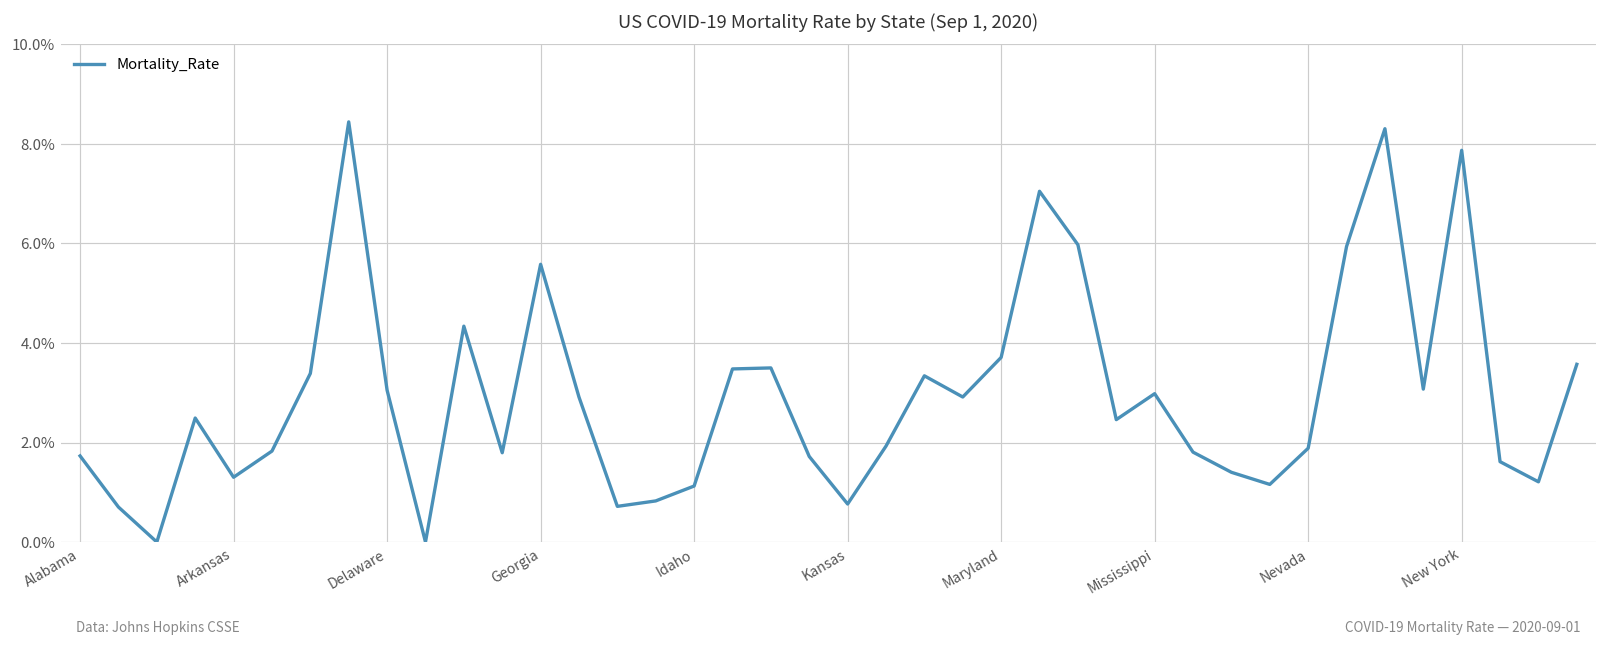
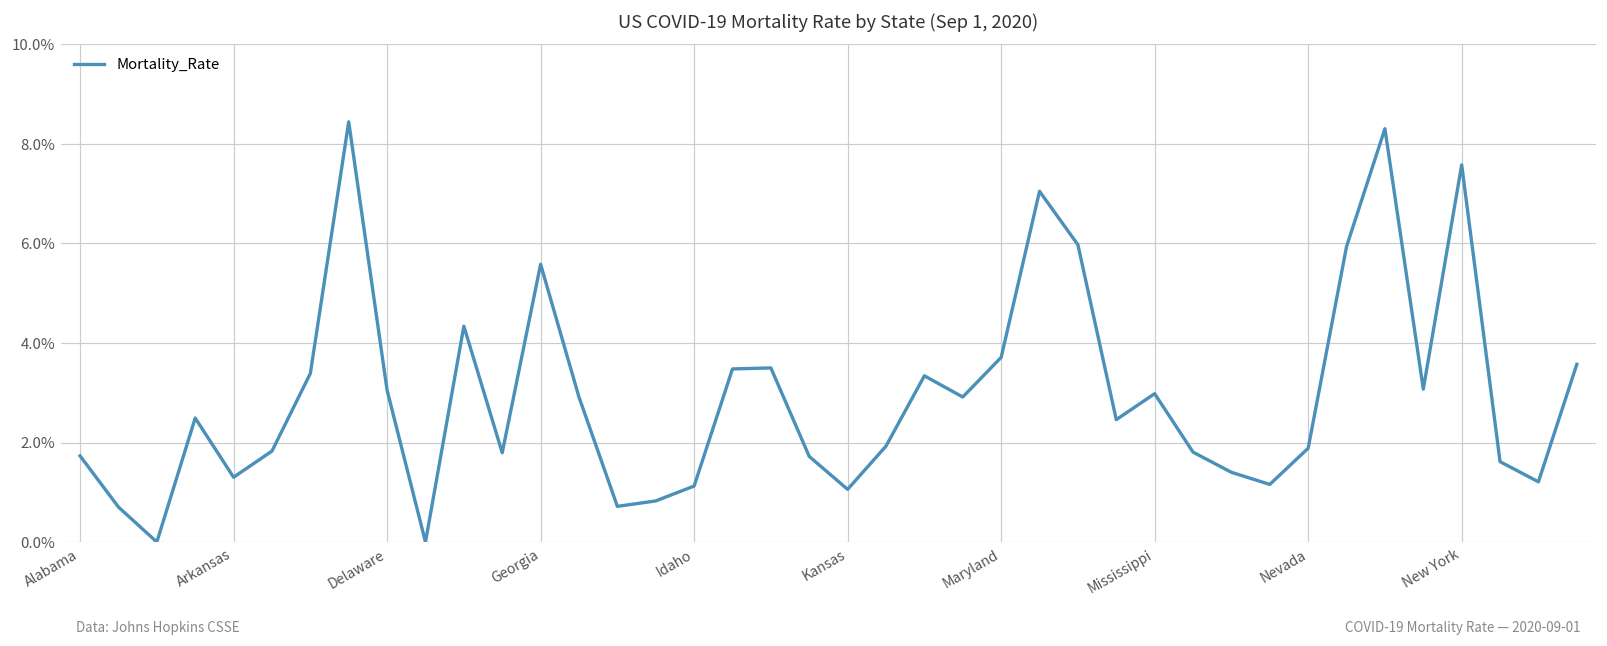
Kansas: 0.8% -> 1.1%
New York: 7.9% -> 7.6%
